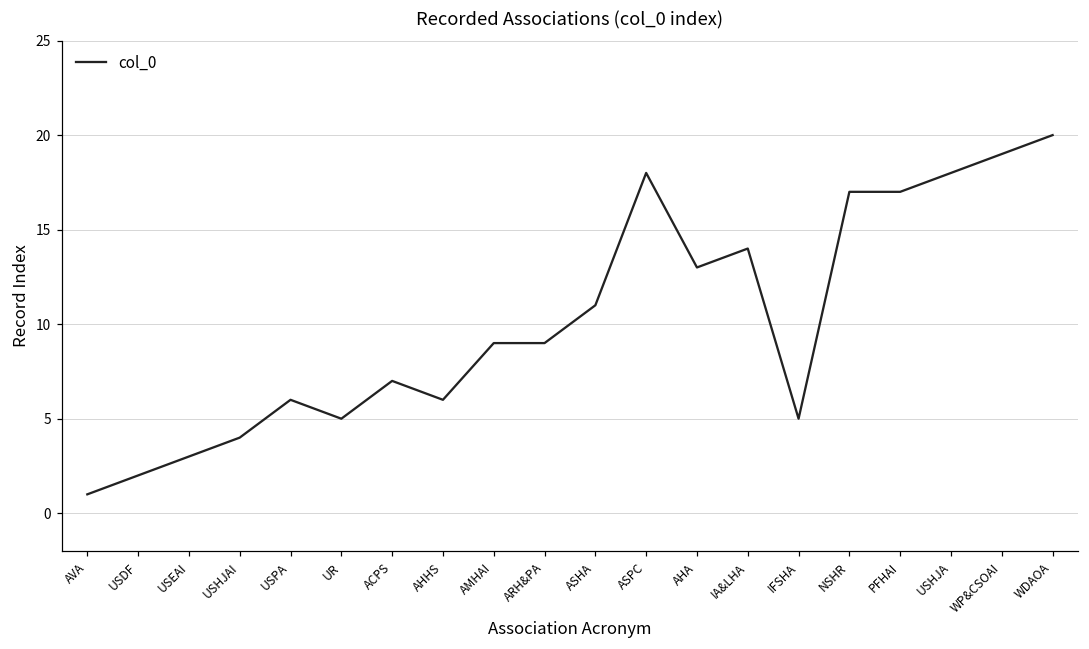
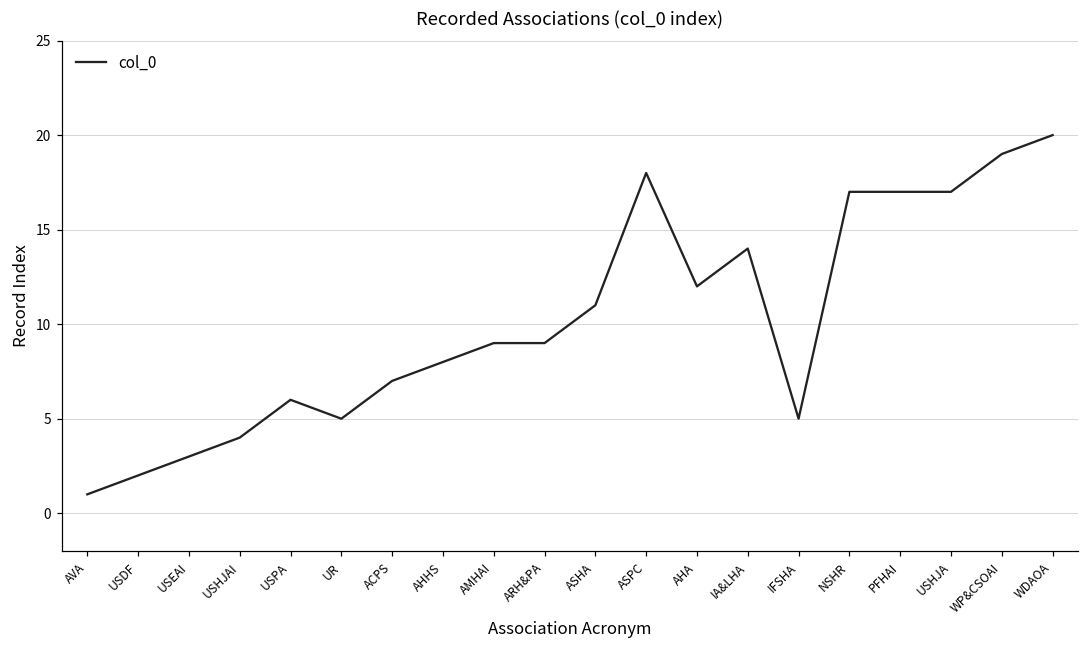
AHHS: 6 -> 8
AHA: 13 -> 12
USHJA: 18 -> 17
